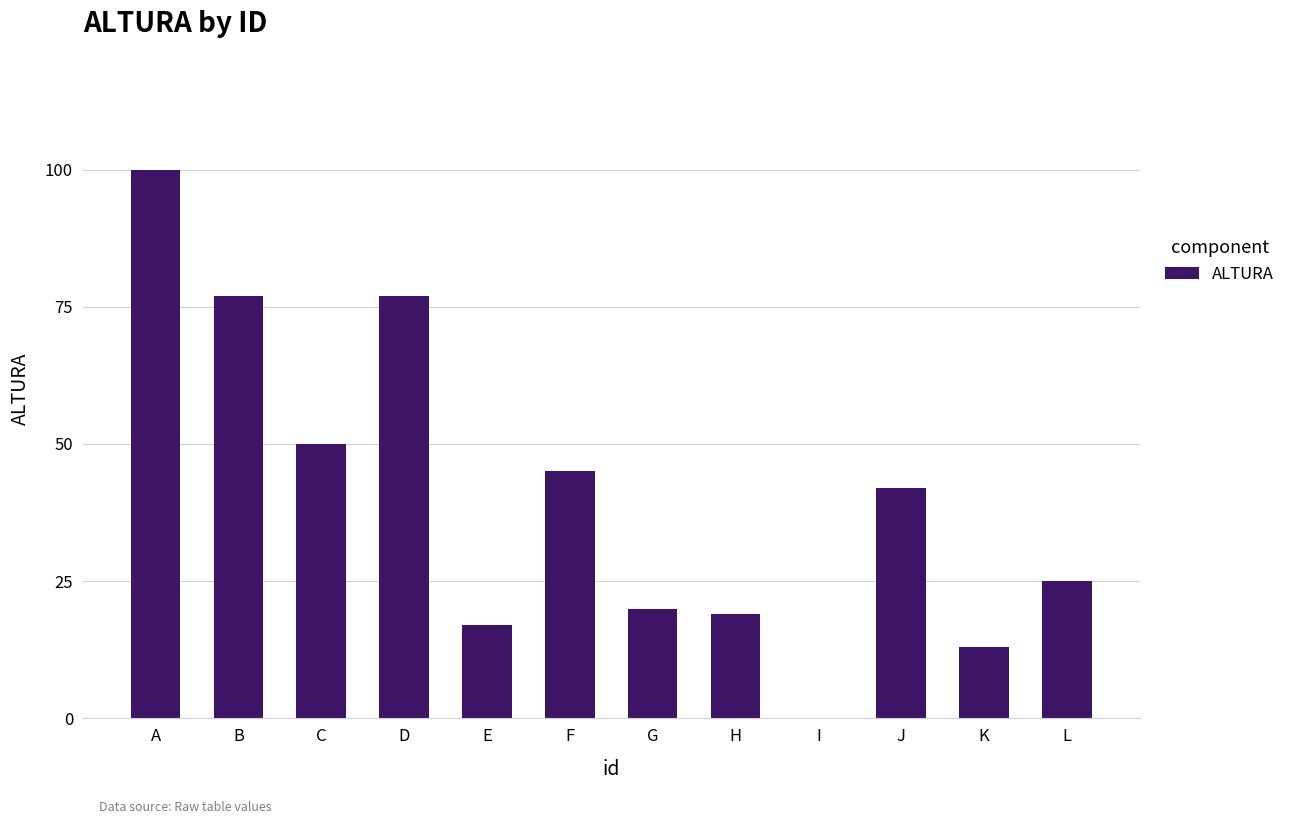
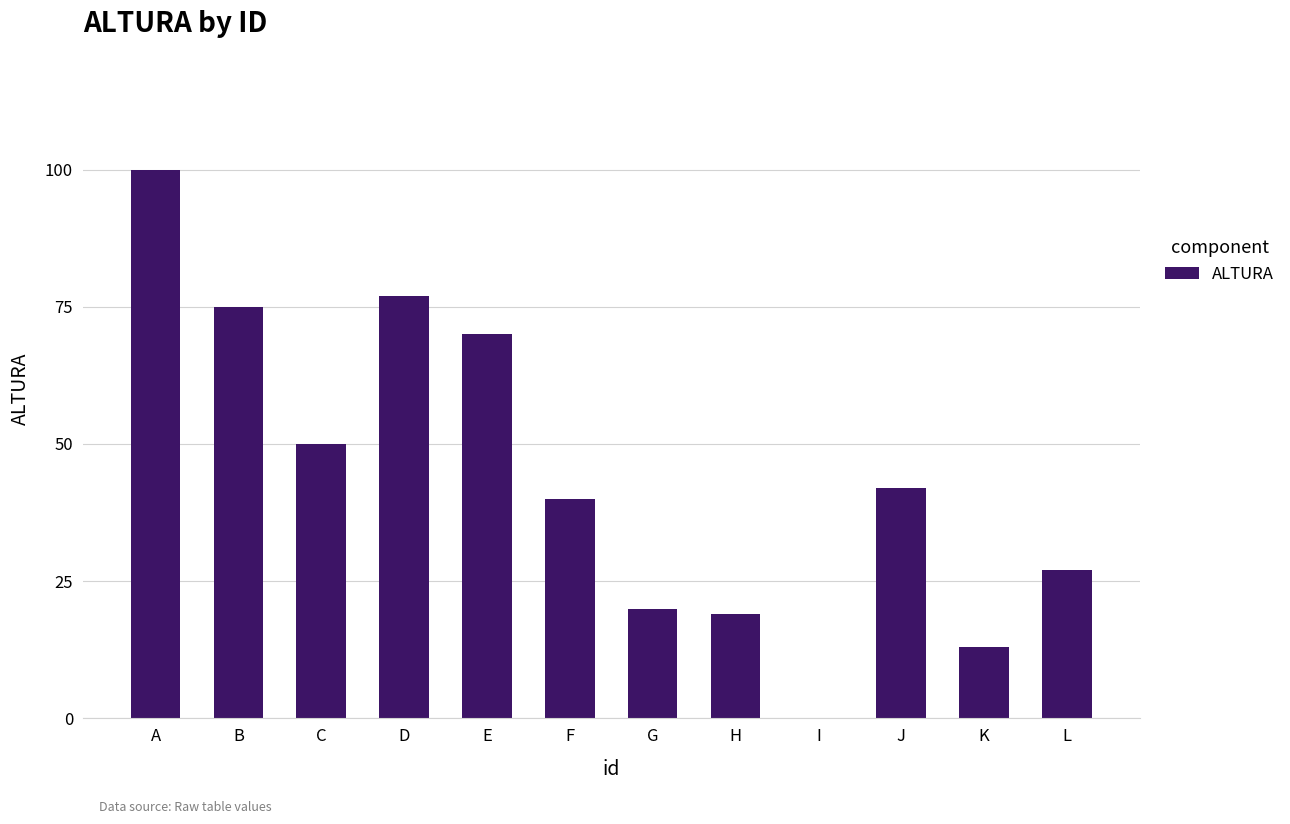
B: 77 -> 75
E: 17 -> 70
F: 45 -> 40
L: 25 -> 27
